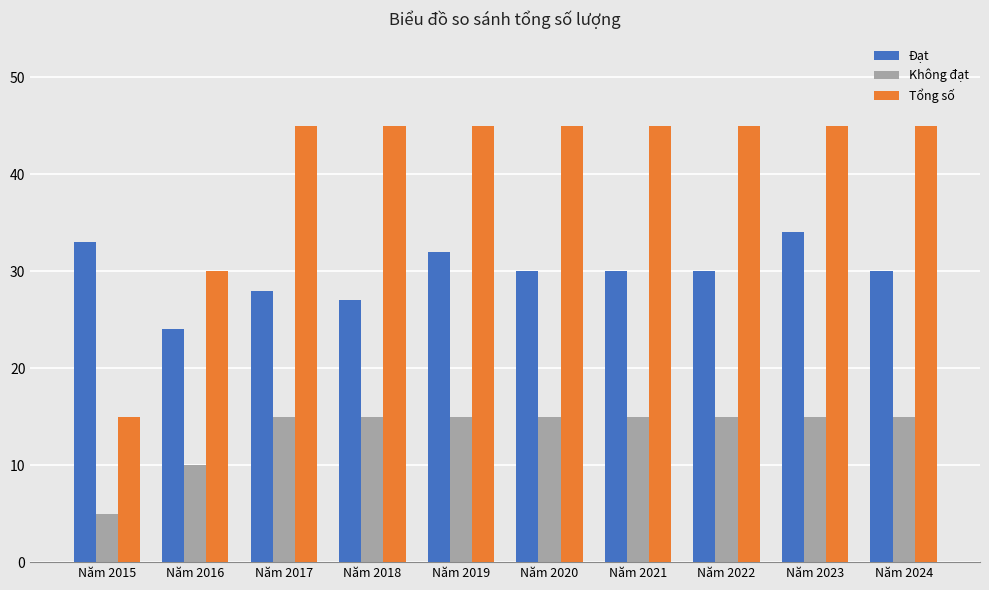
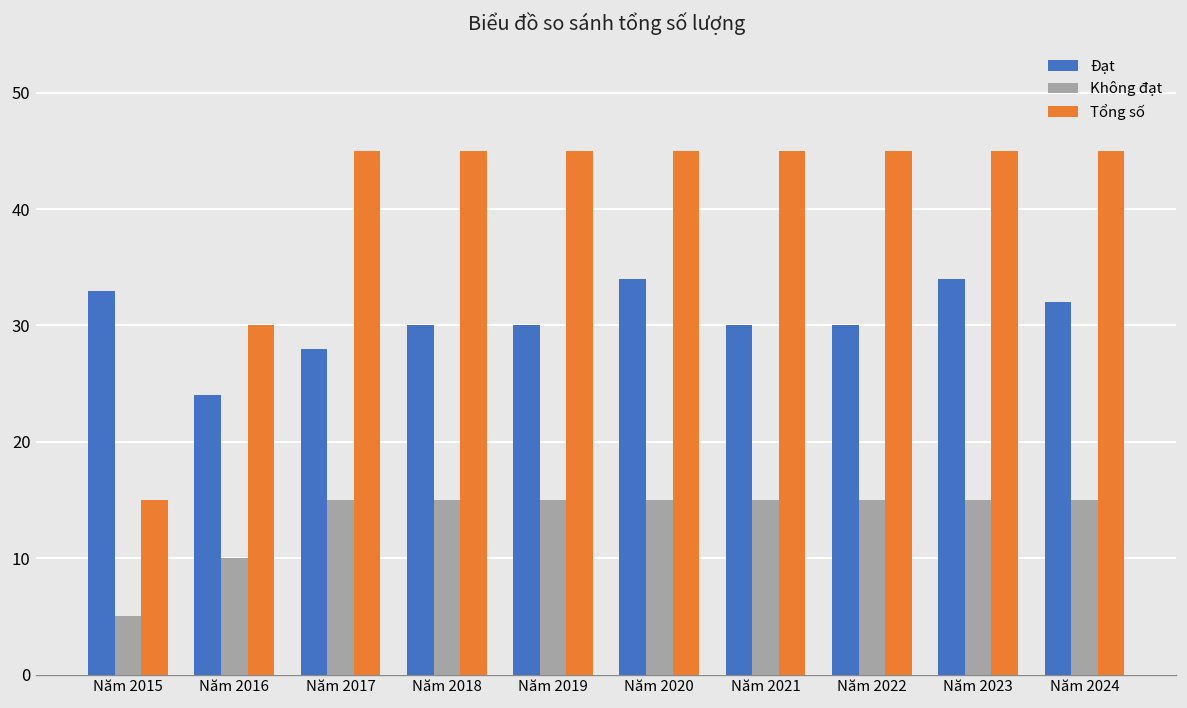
Đạt, Năm 2018: 27 -> 30
Đạt, Năm 2019: 32 -> 30
Đạt, Năm 2020: 30 -> 34
Đạt, Năm 2024: 30 -> 32
